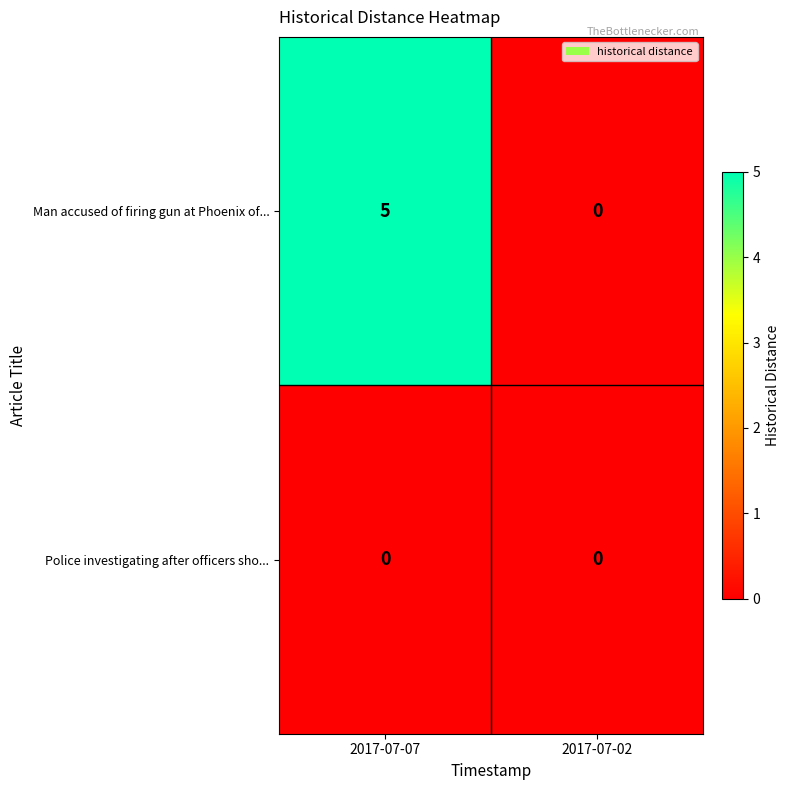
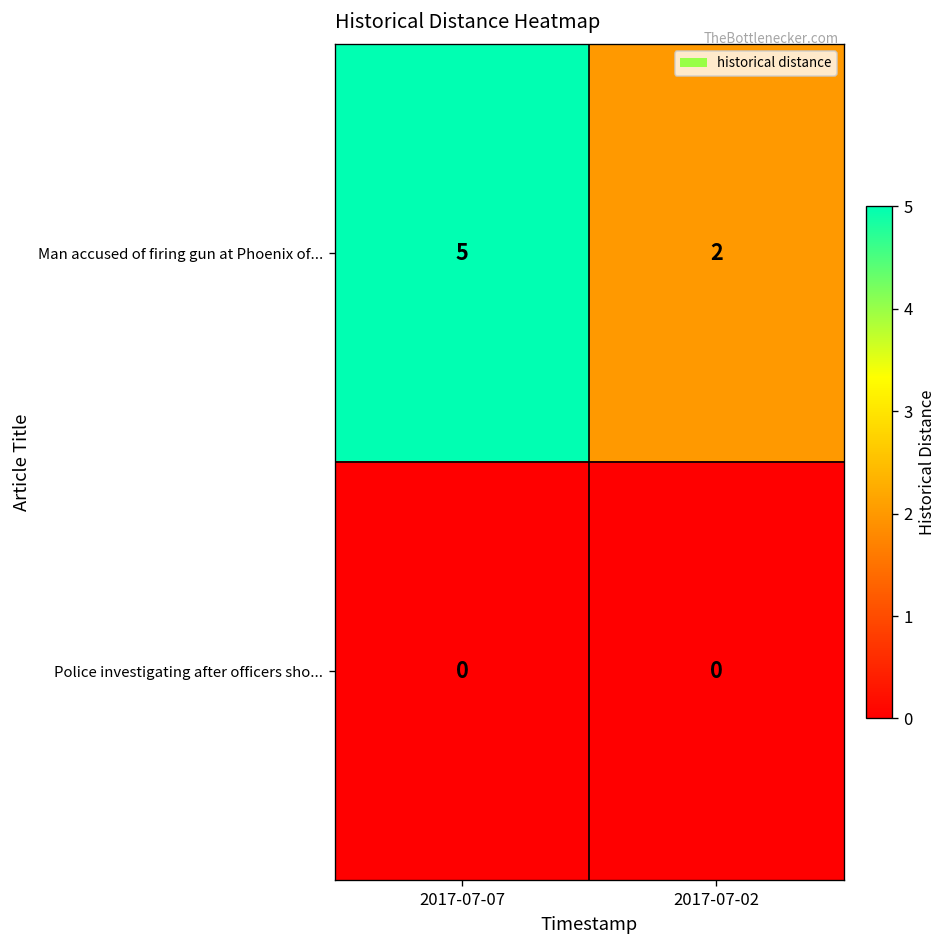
Man accused of firing gun at Phoenix of..., 2017-07-02: 0 -> 2
